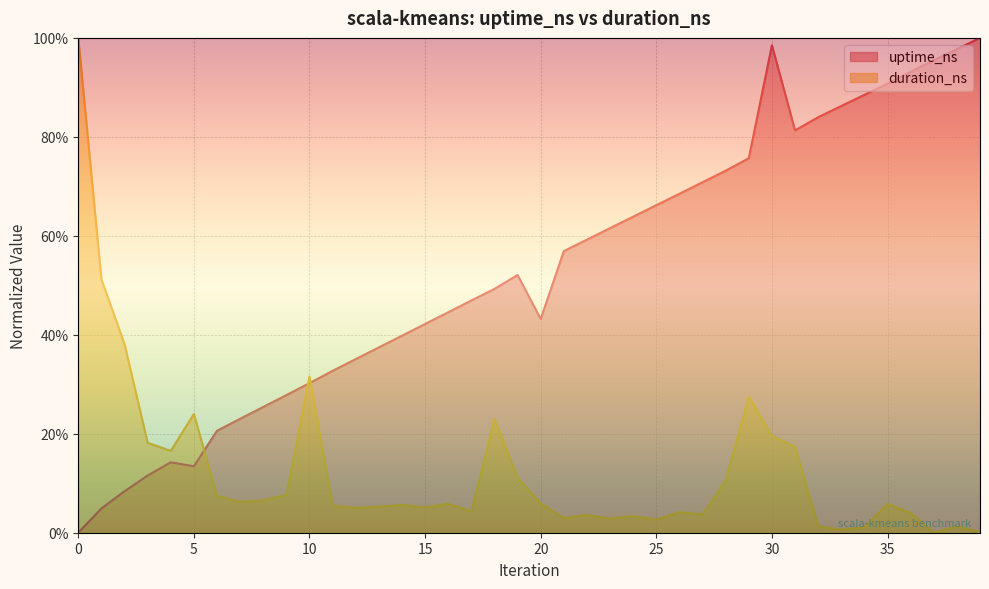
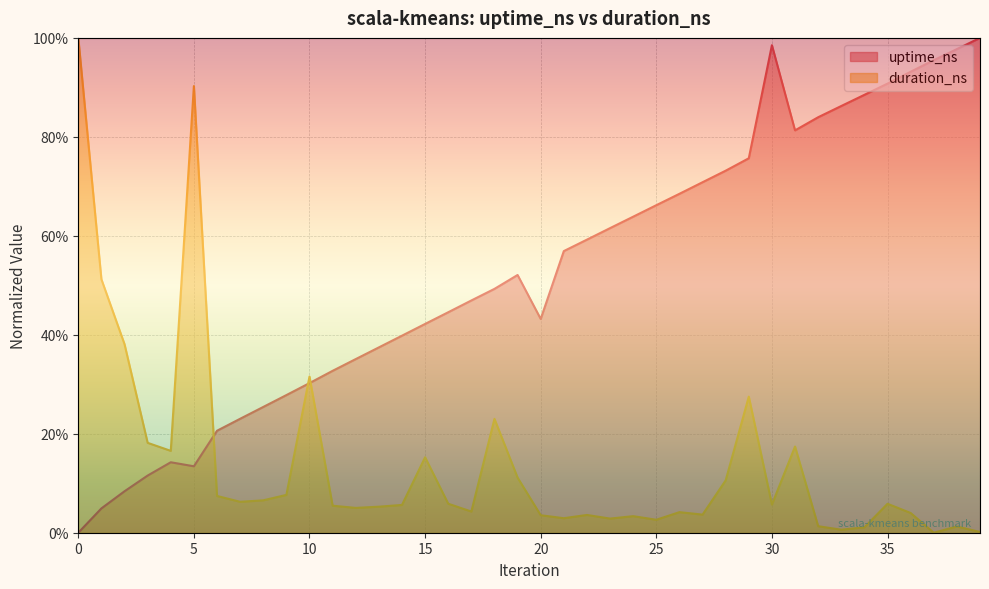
duration_ns, 5: 24% -> 90%
duration_ns, 15: 5% -> 15%
duration_ns, 20: 6% -> 4%
duration_ns, 30: 20% -> 6%
